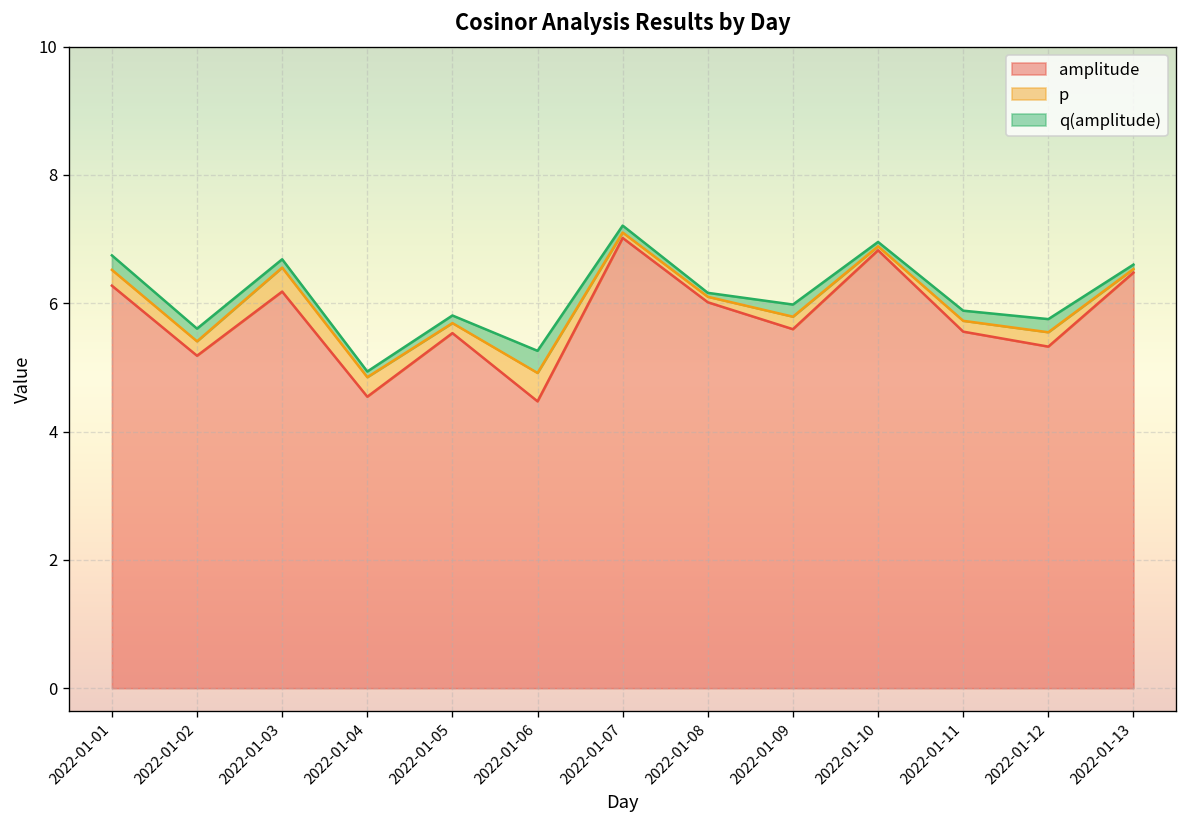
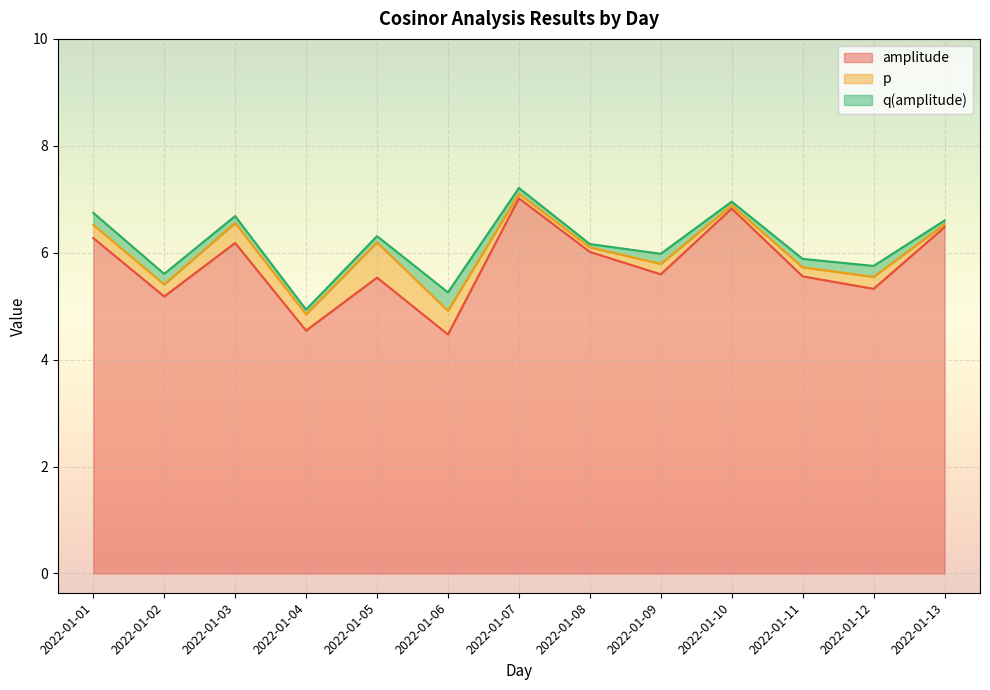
p, 2022-01-05: 0.2 -> 0.7
